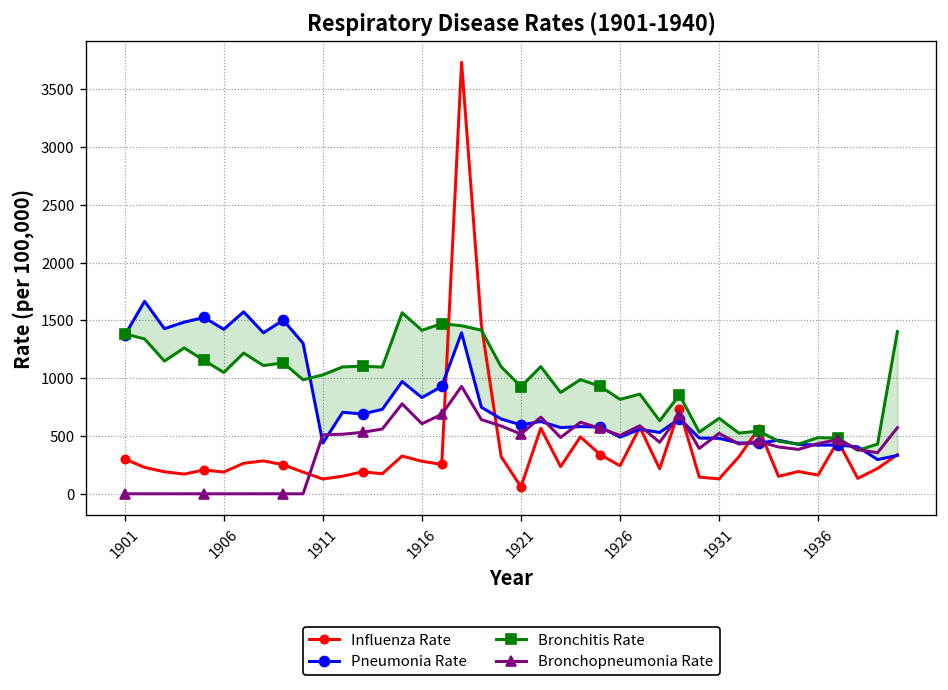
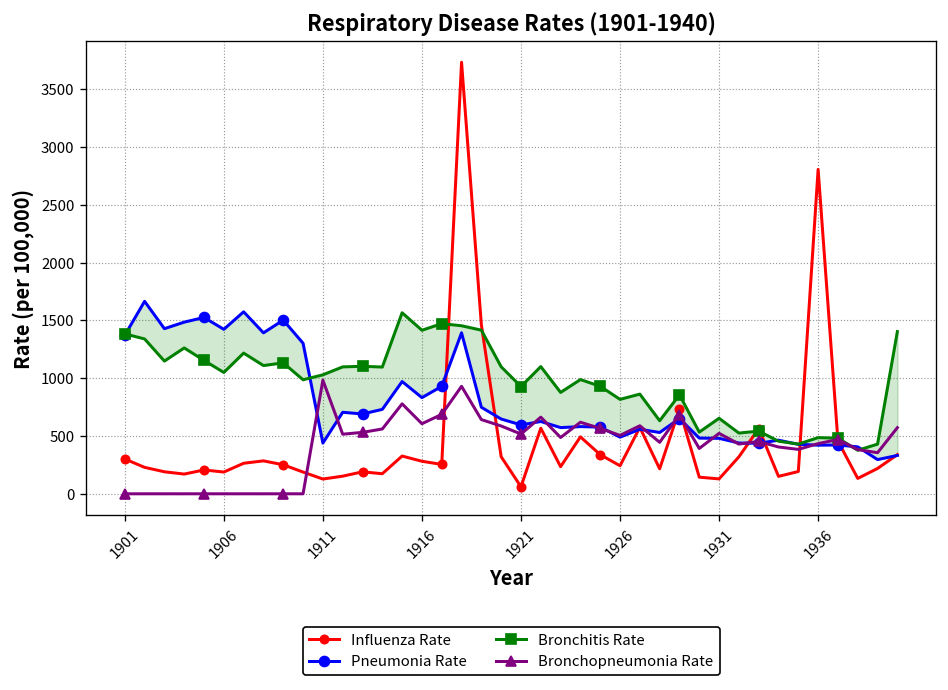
Bronchopneumonia Rate, 1911: 500 -> 1000
Influenza Rate, 1936: 200 -> 2800
